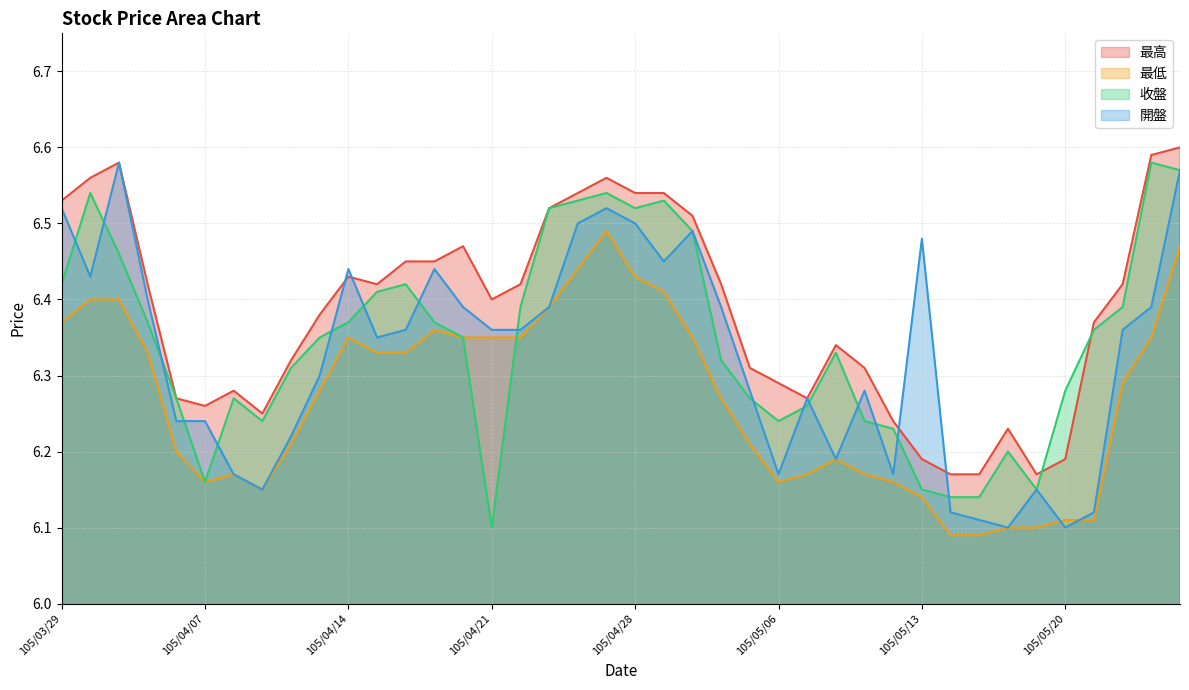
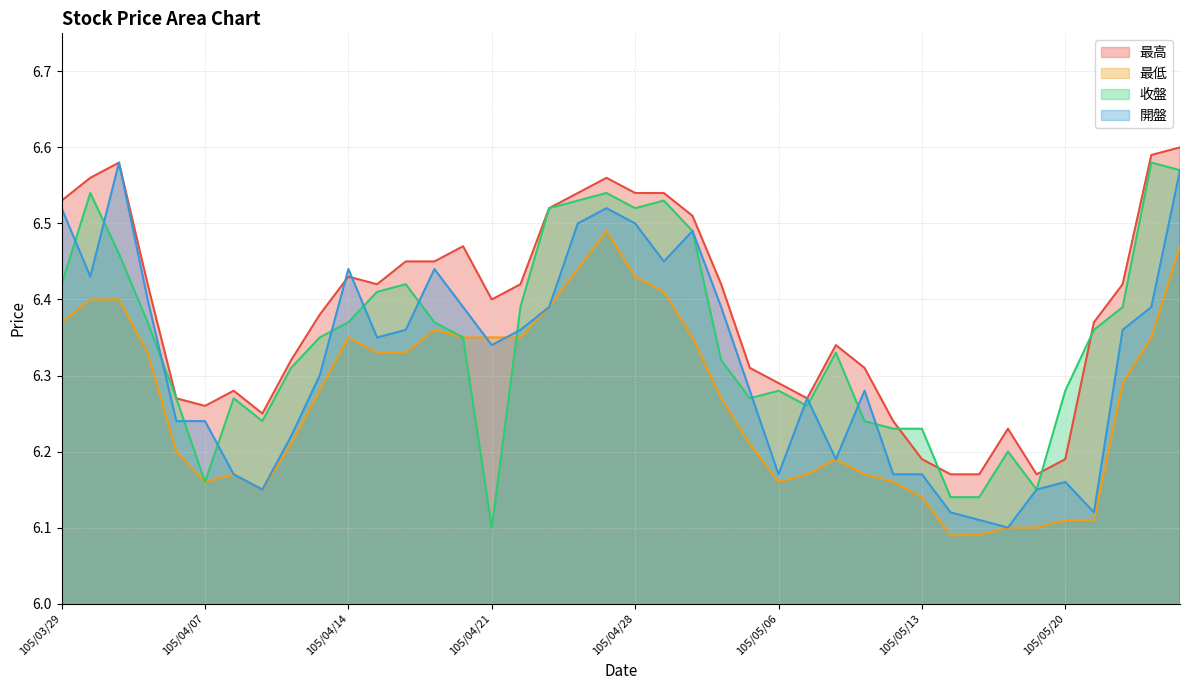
開盤, 105/04/21: 6.36 -> 6.34
收盤, 105/05/06: 6.24 -> 6.28
收盤, 105/05/13: 6.15 -> 6.23
開盤, 105/05/13: 6.48 -> 6.17
開盤, 105/05/20: 6.10 -> 6.16
